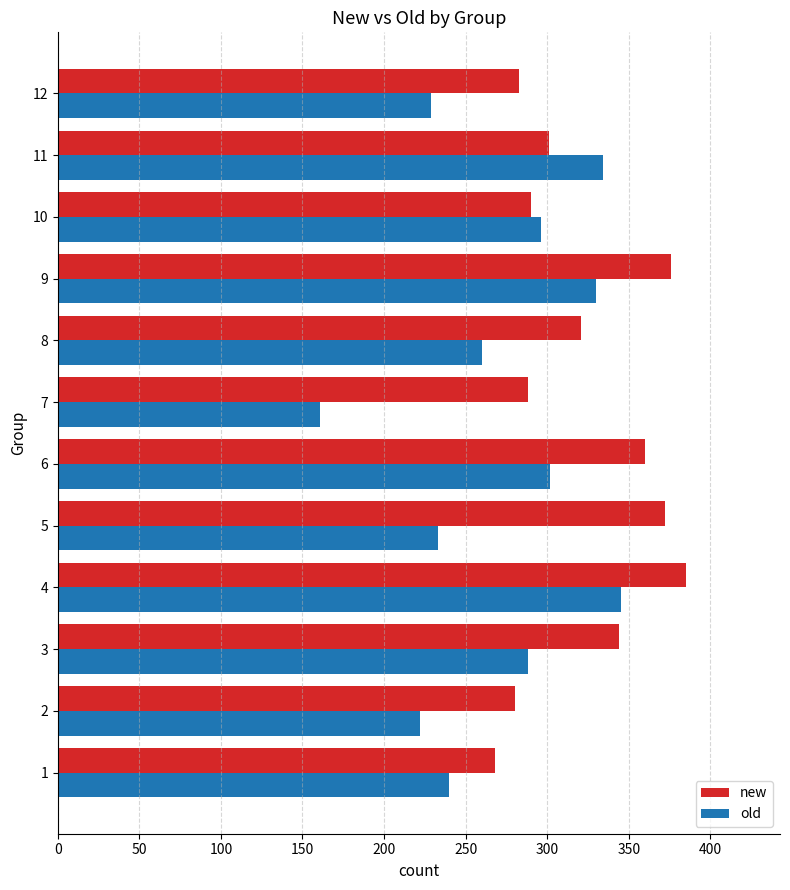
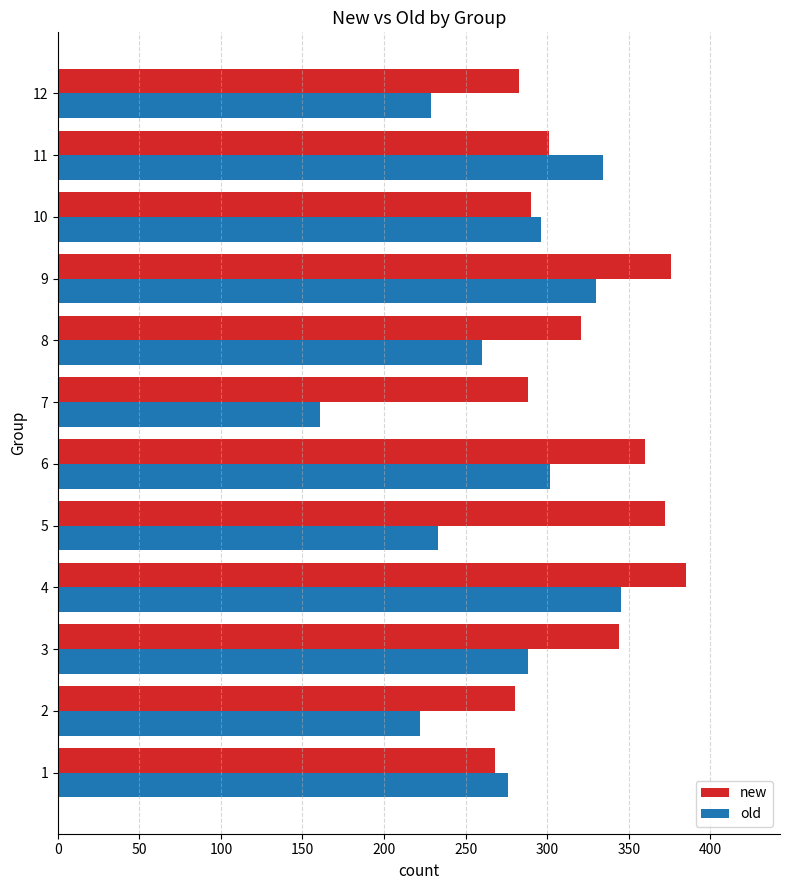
old, 1: 240 -> 276
